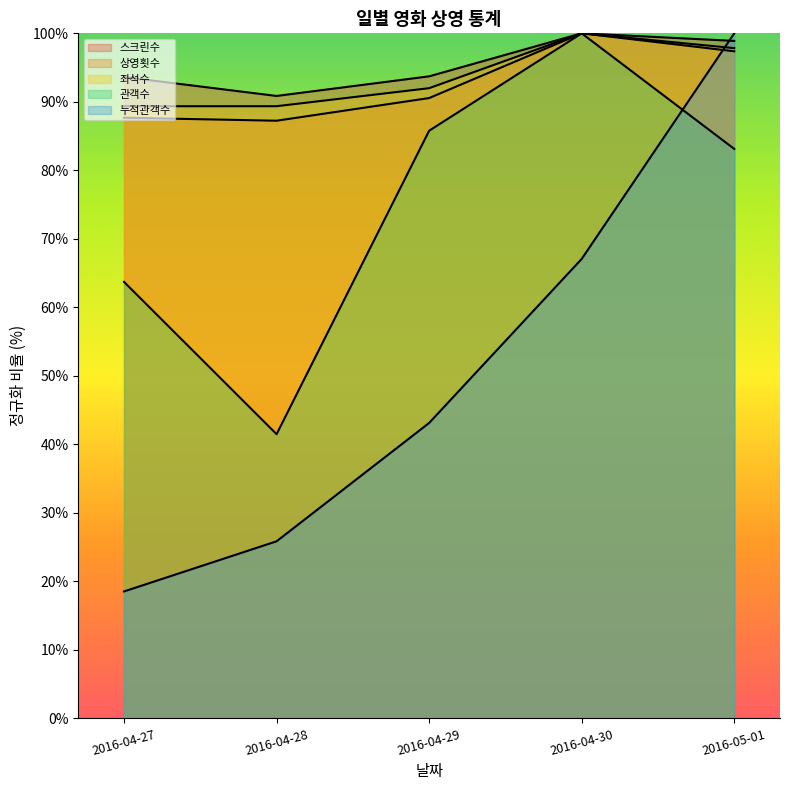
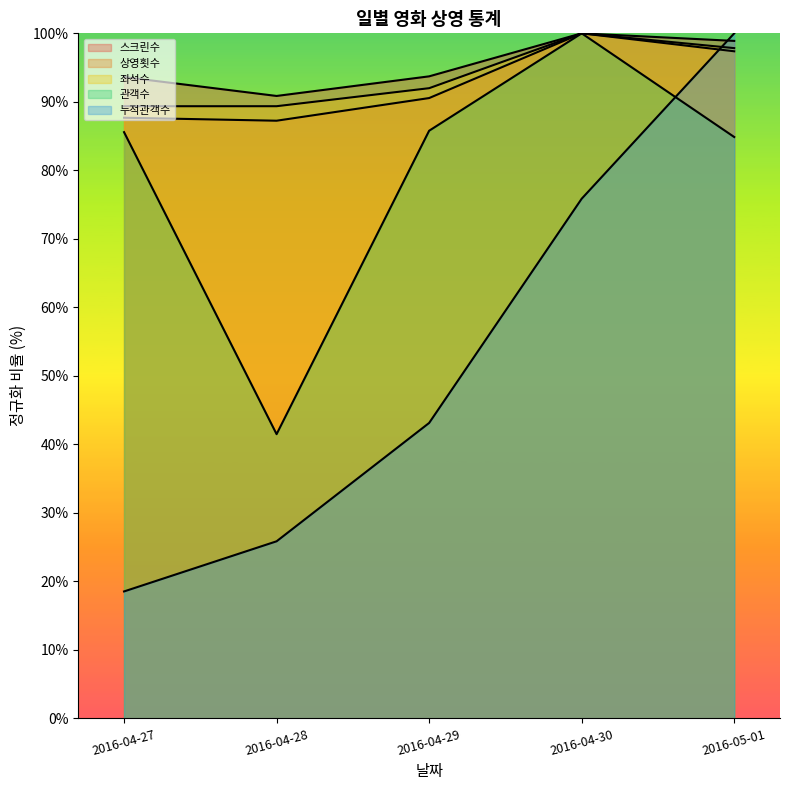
관객수, 2016-04-27: 64% -> 86%
누적관객수, 2016-04-30: 67% -> 76%
관객수, 2016-05-01: 83% -> 85%
